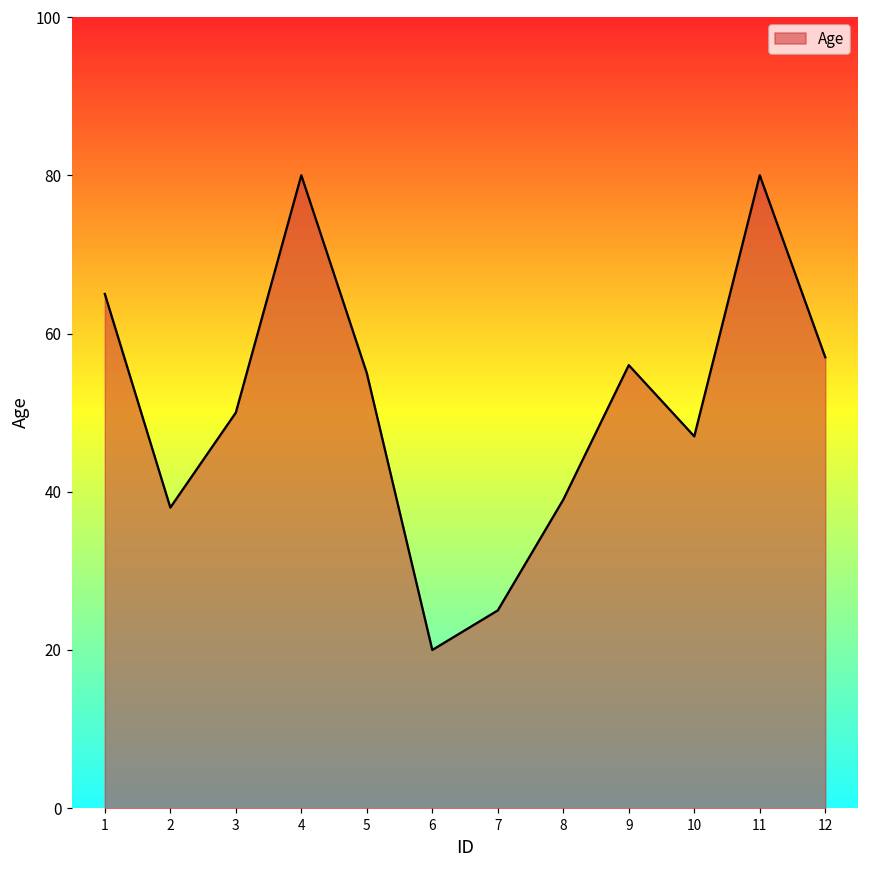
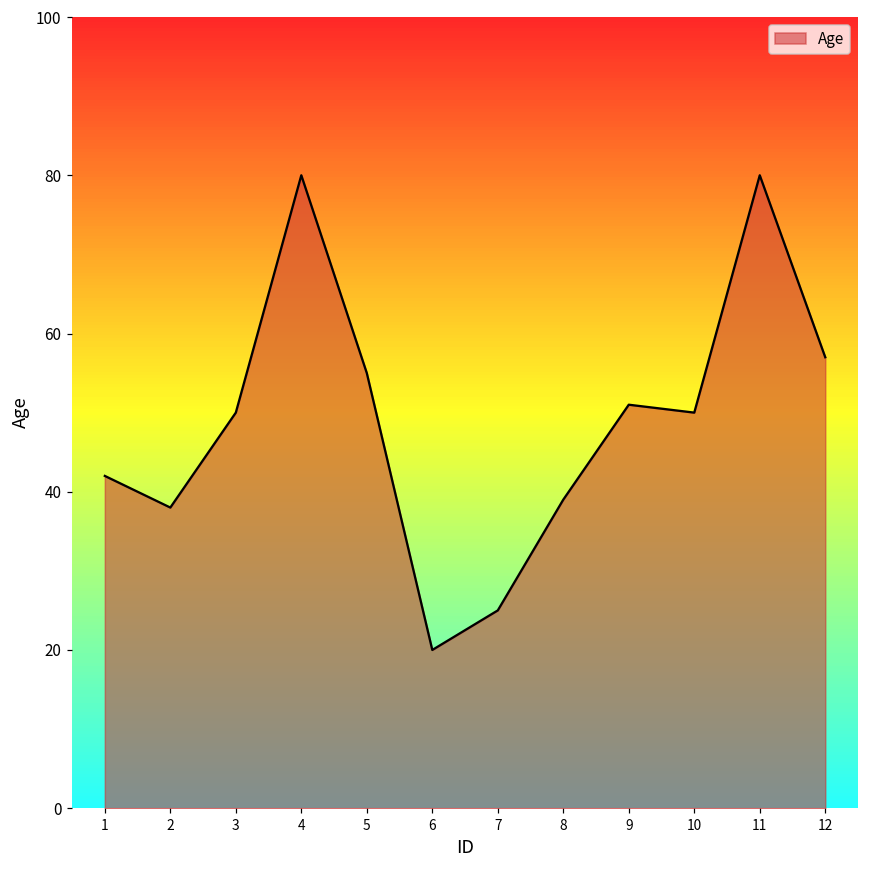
1: 65 -> 42
9: 56 -> 51
10: 47 -> 50
